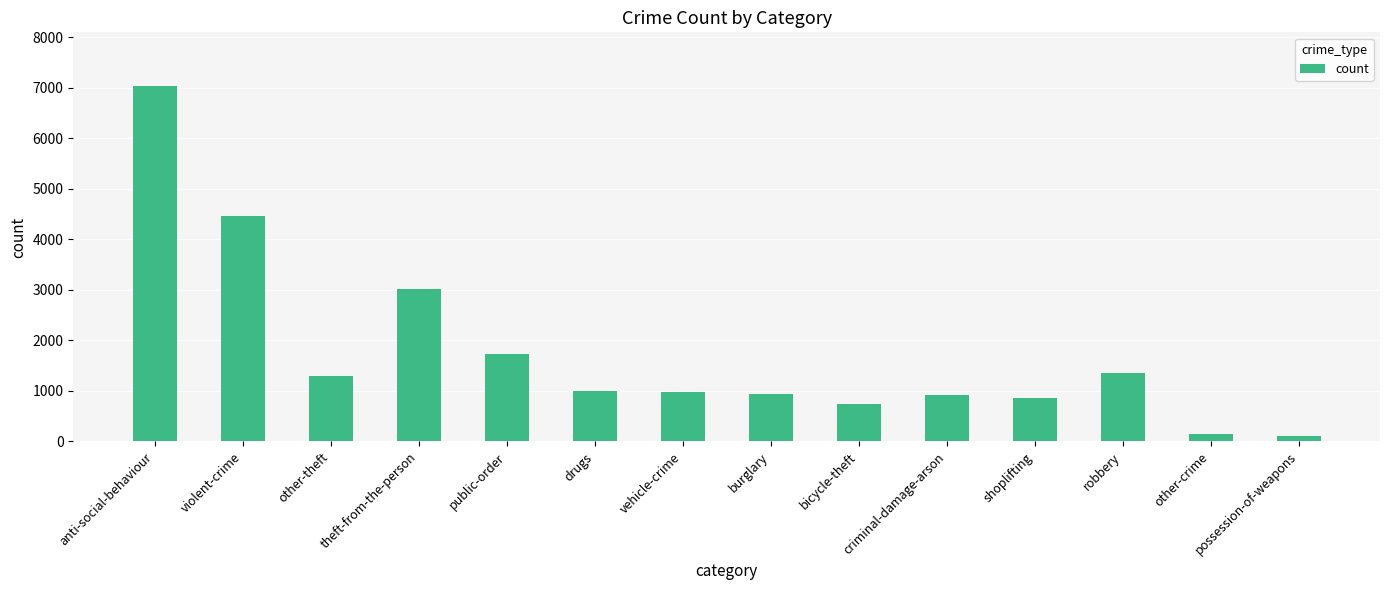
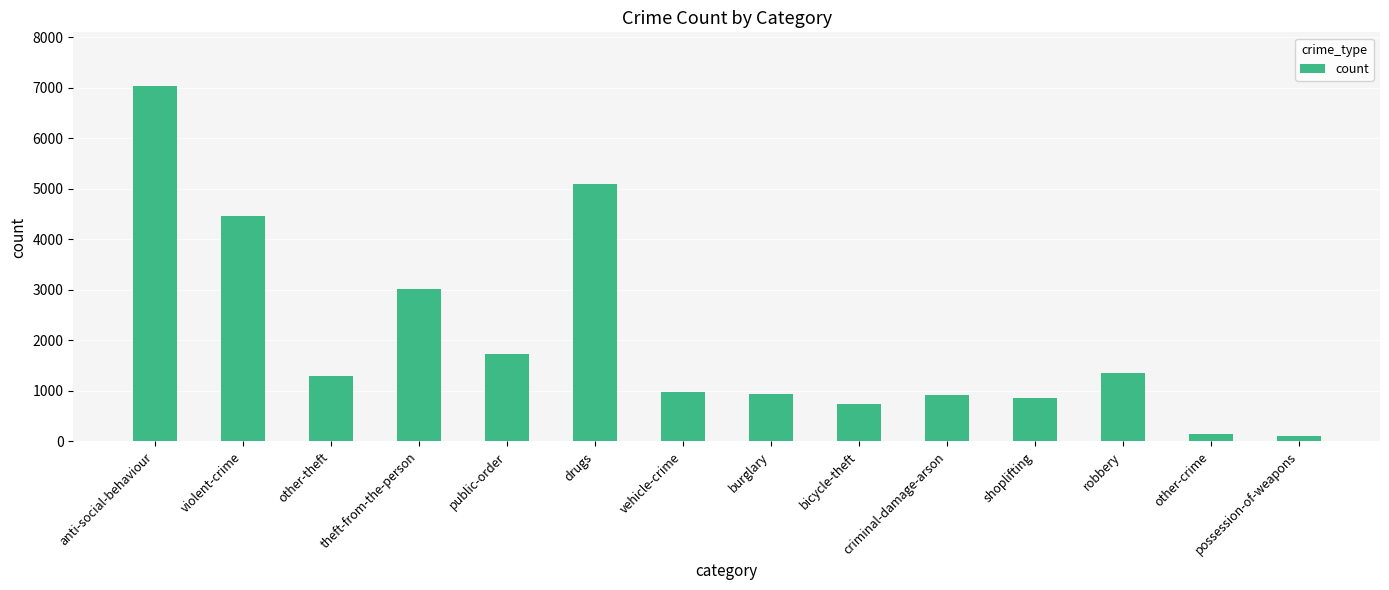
drugs: 1000 -> 5100
